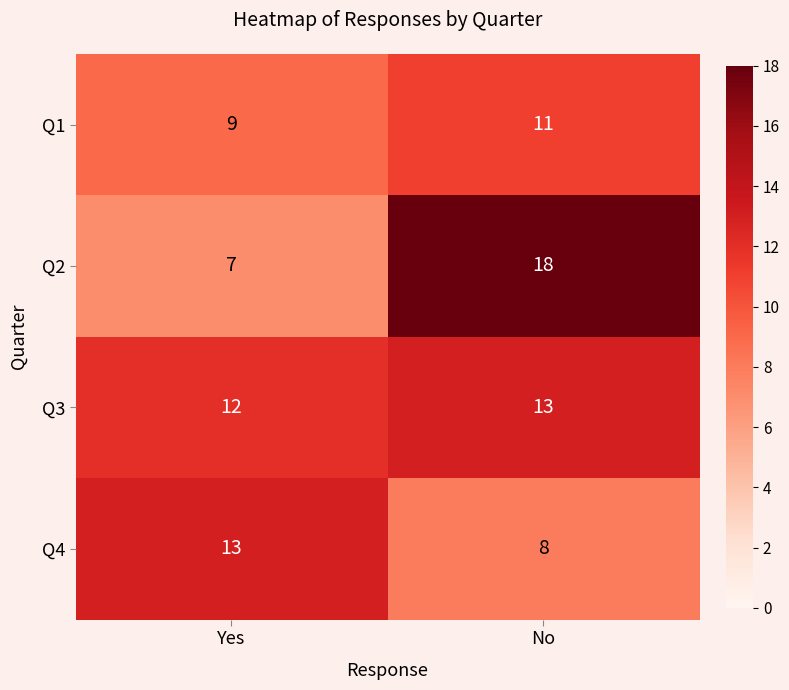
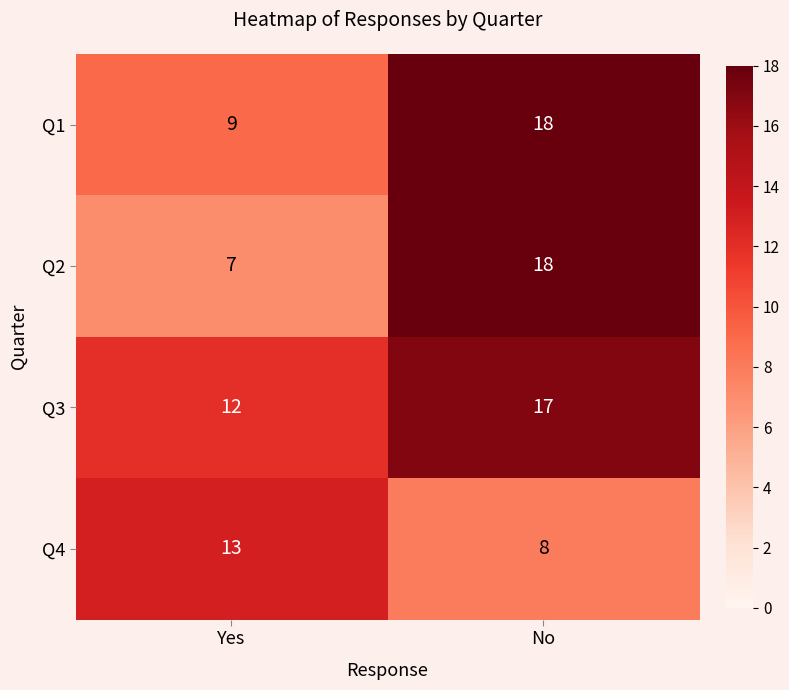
Q1, No: 11 -> 18
Q3, No: 13 -> 17
